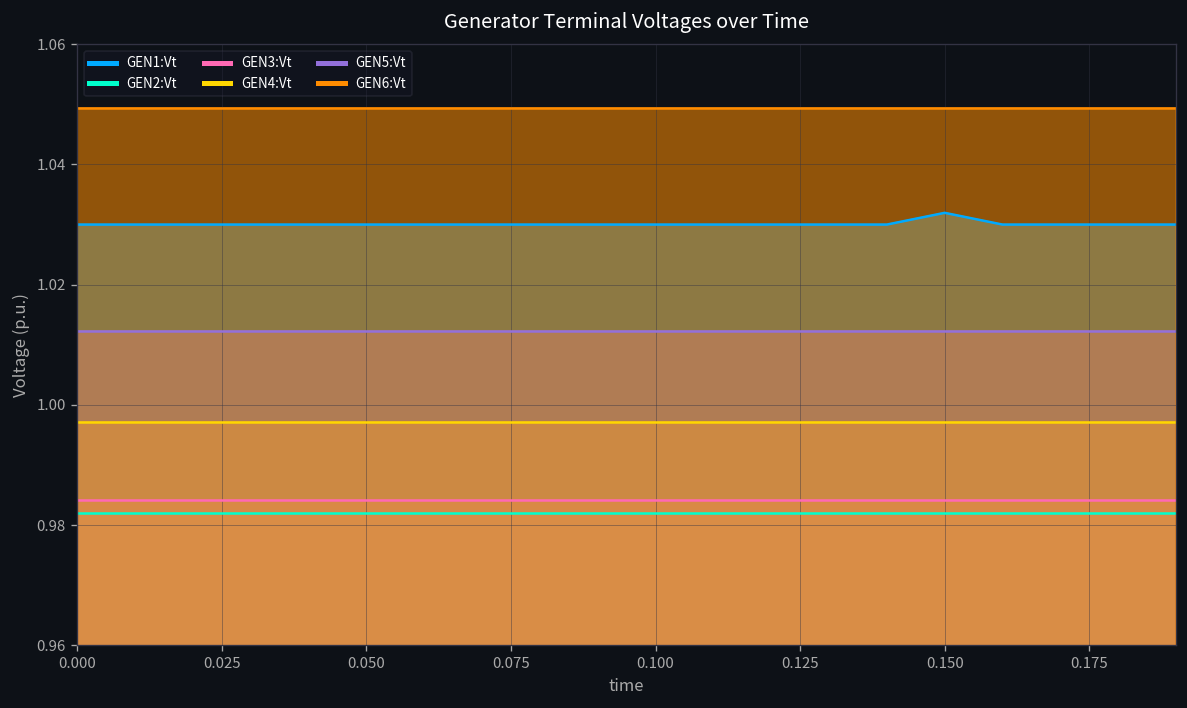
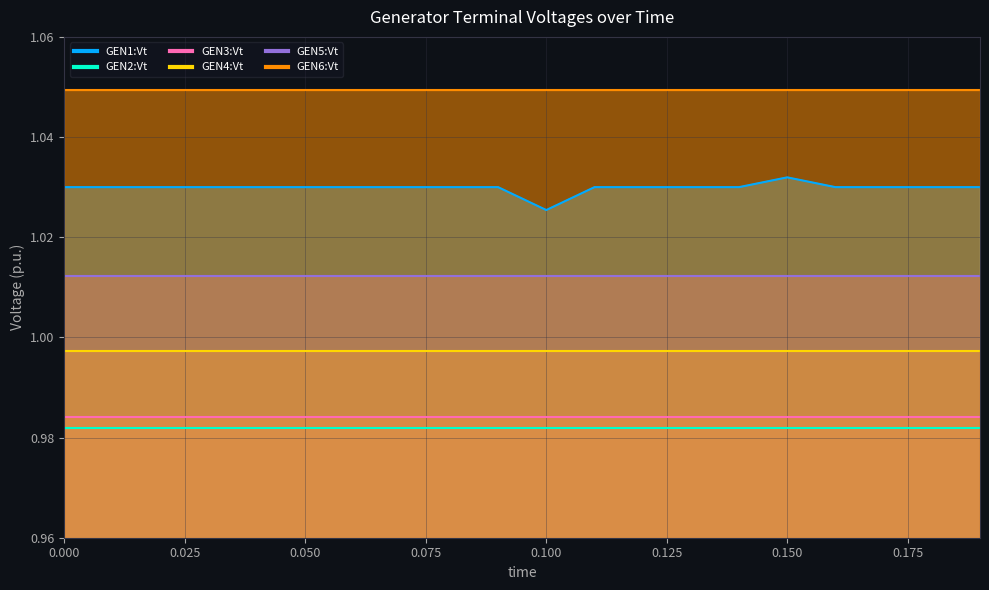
GEN1:Vt, 0.100: 1.030 -> 1.025
